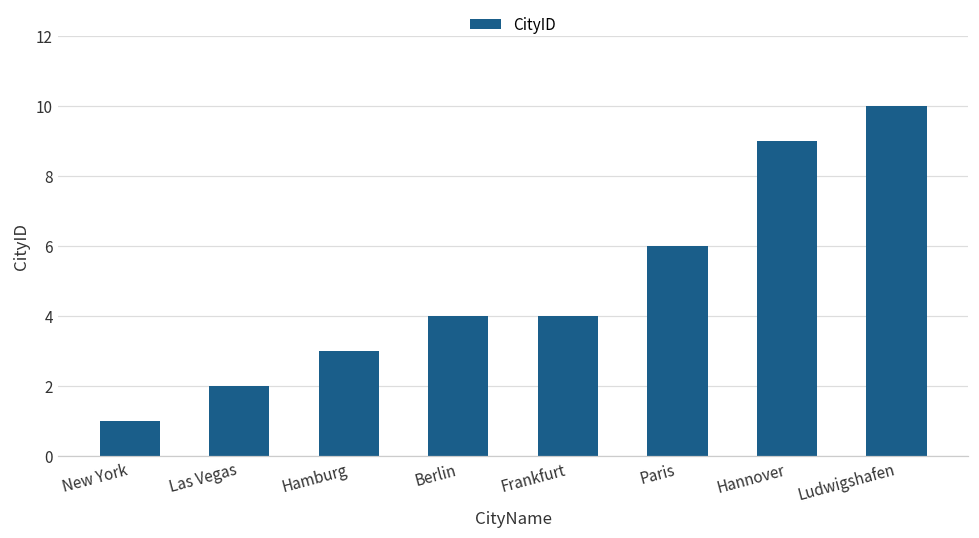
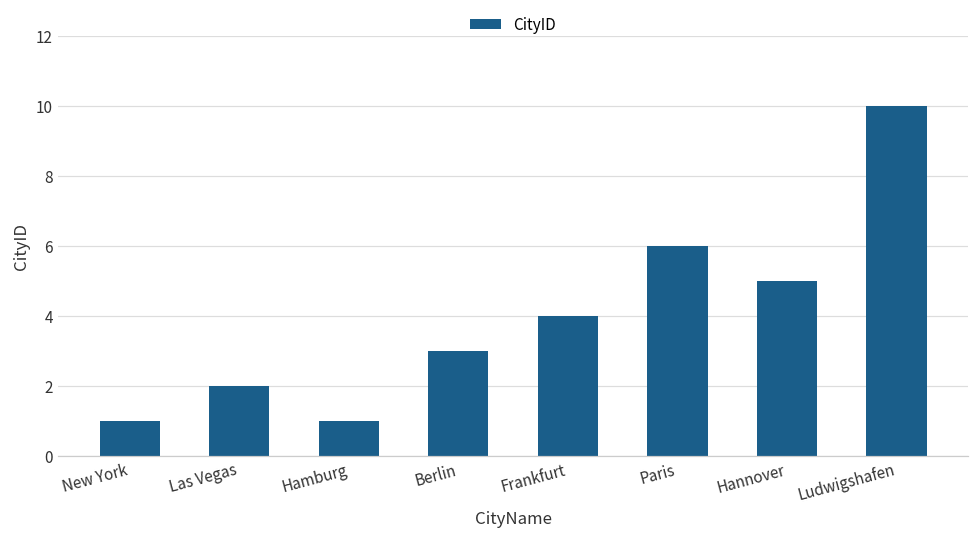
Hamburg: 3 -> 1
Berlin: 4 -> 3
Hannover: 9 -> 5
